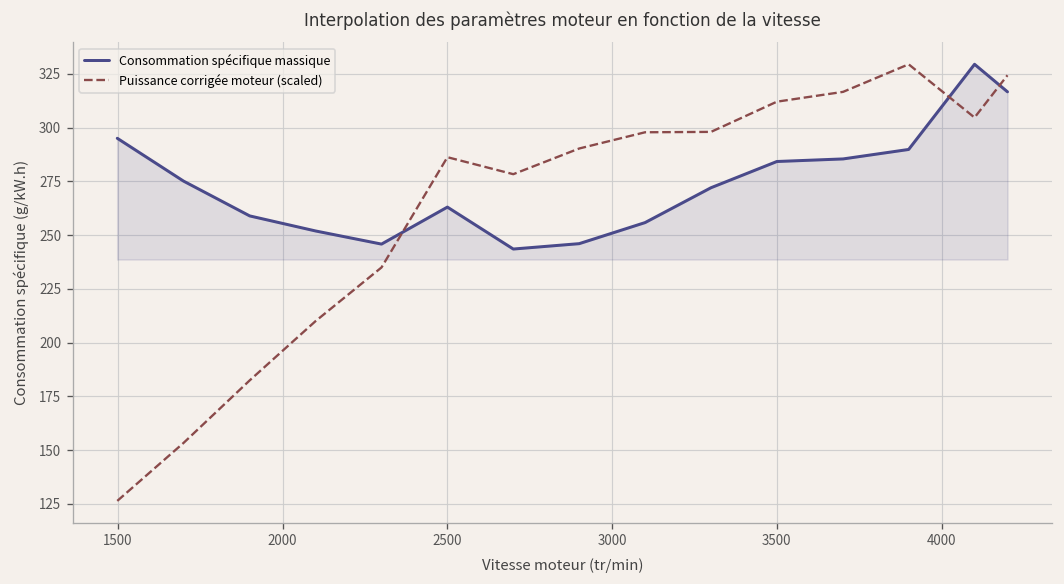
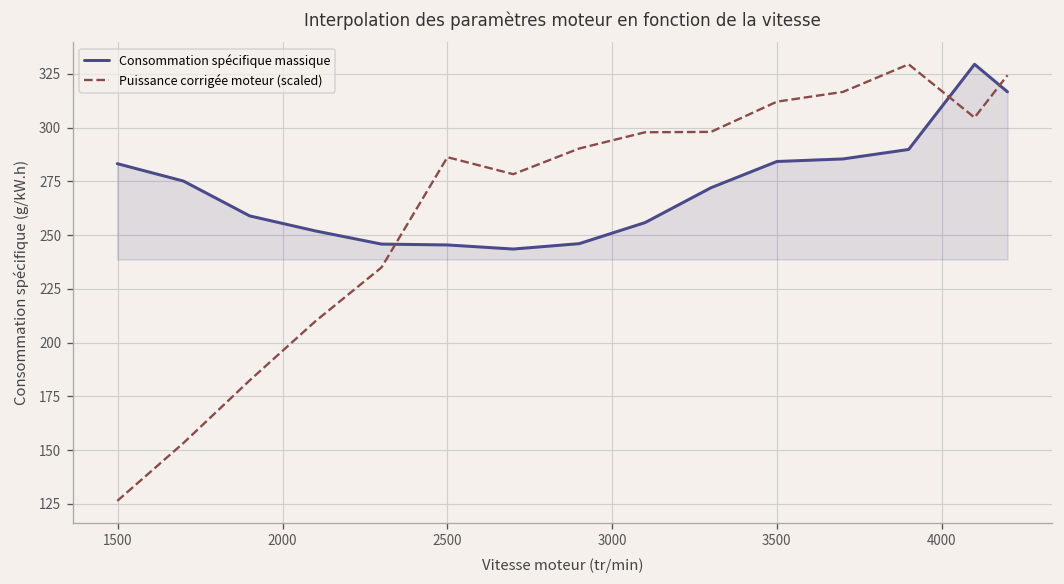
Consommation spécifique massique, 1500: 295 -> 283
Consommation spécifique massique, 2500: 263 -> 245
